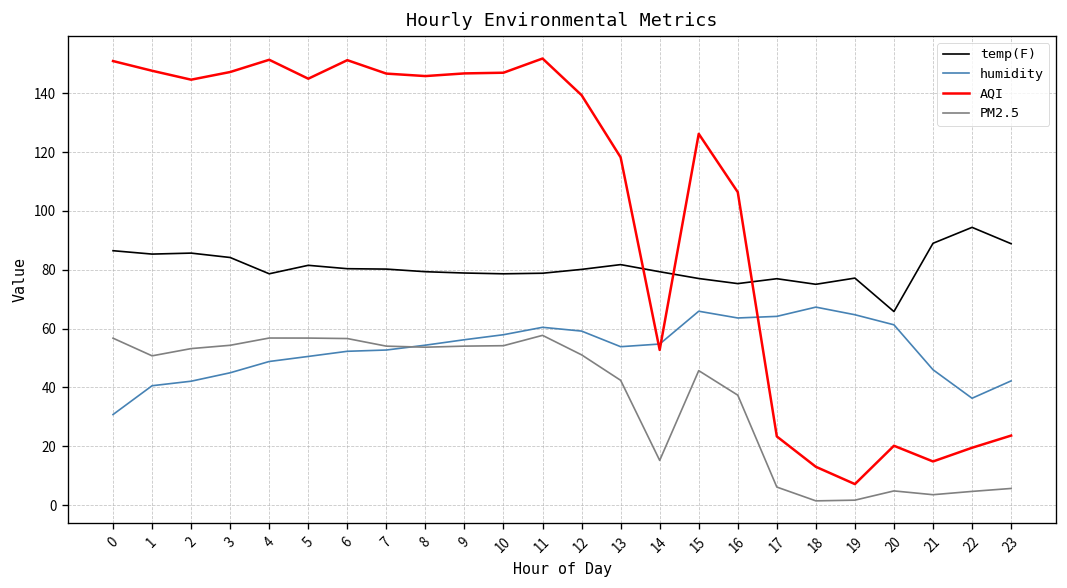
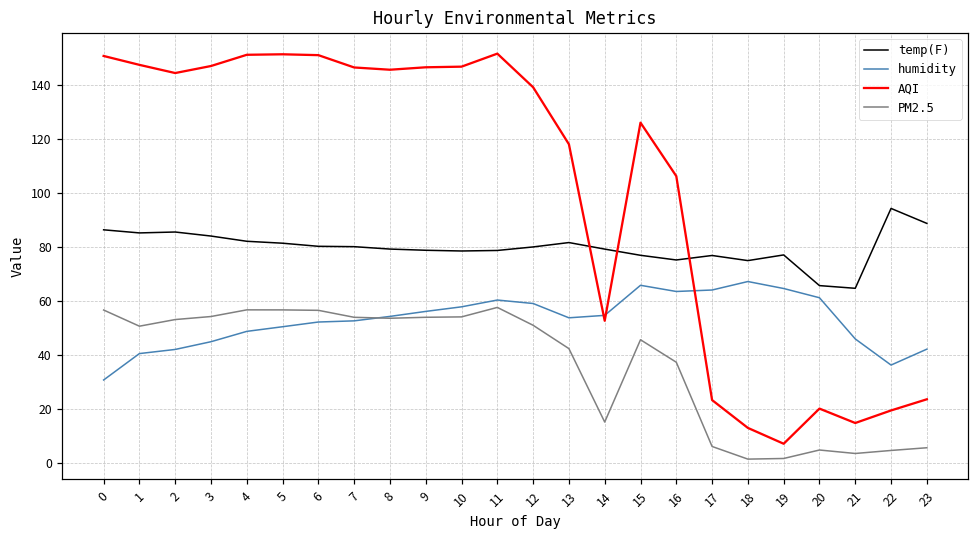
temp(F), 4: 79 -> 82
AQI, 5: 145 -> 152
temp(F), 21: 89 -> 65
